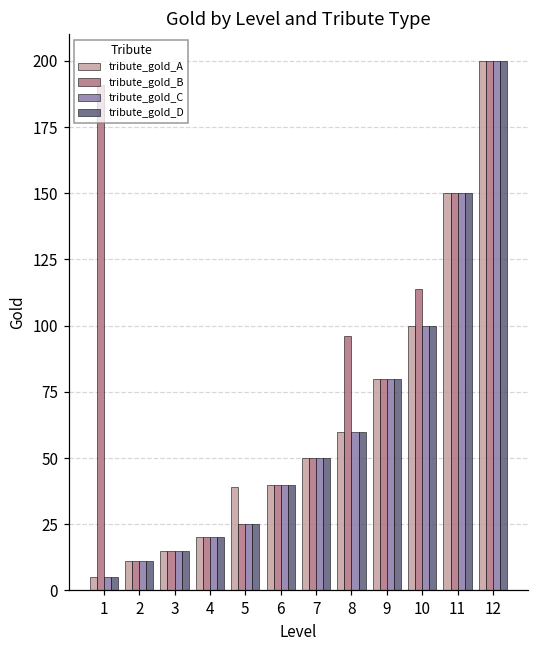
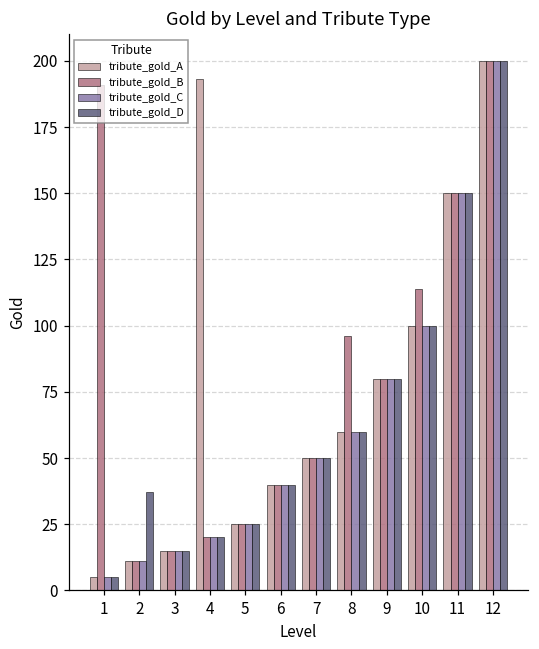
tribute_gold_D, 2: 11 -> 37
tribute_gold_A, 4: 20 -> 193
tribute_gold_A, 5: 39 -> 25
